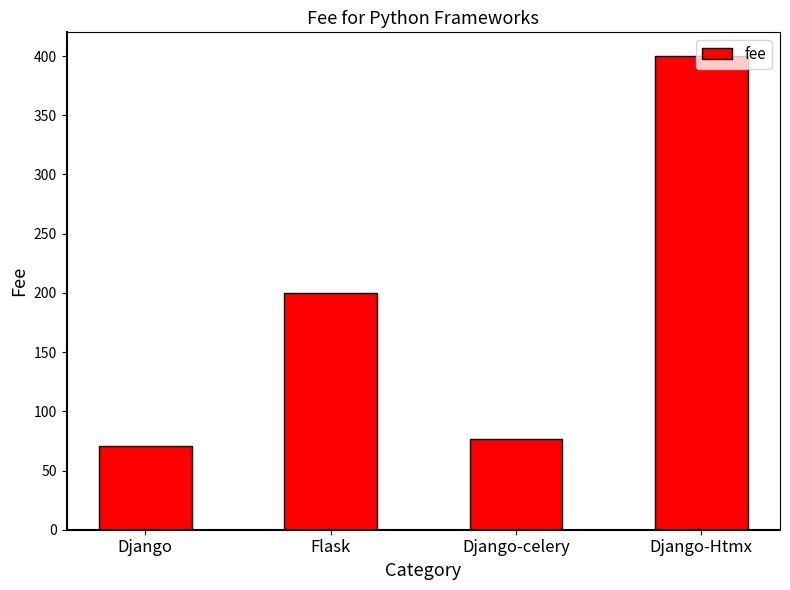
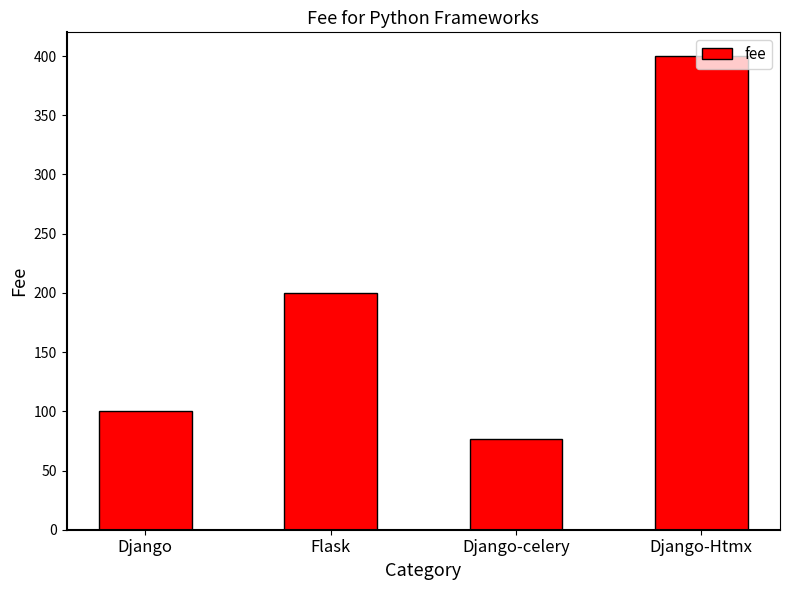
Django: 71 -> 100
